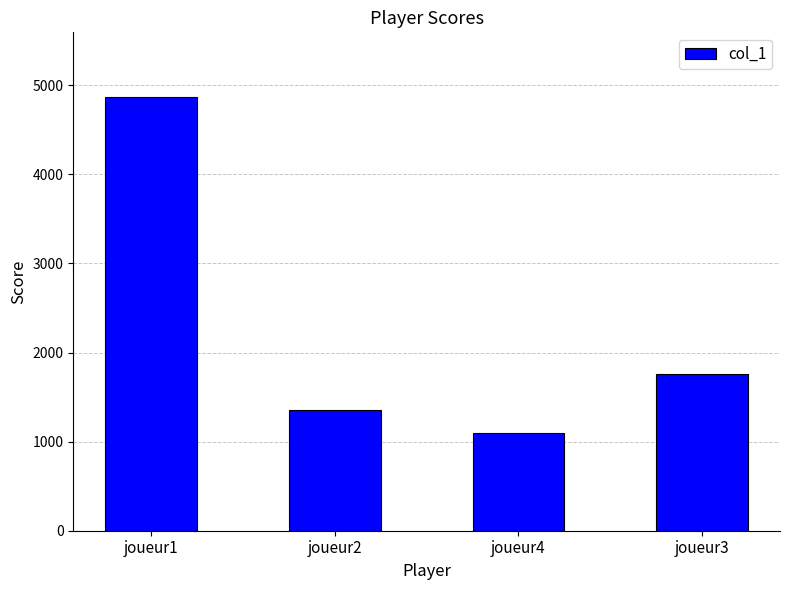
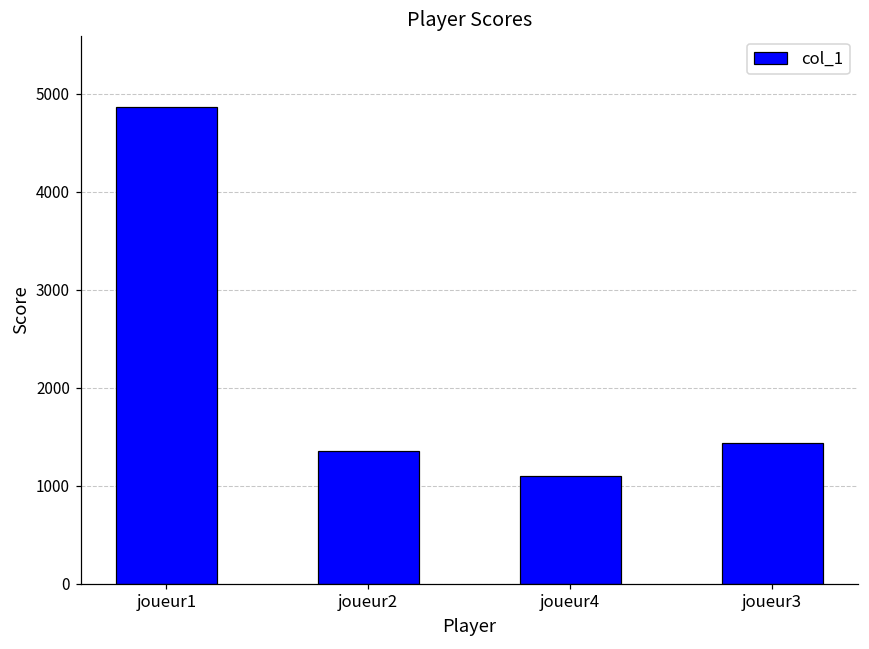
joueur3: 1800 -> 1400
